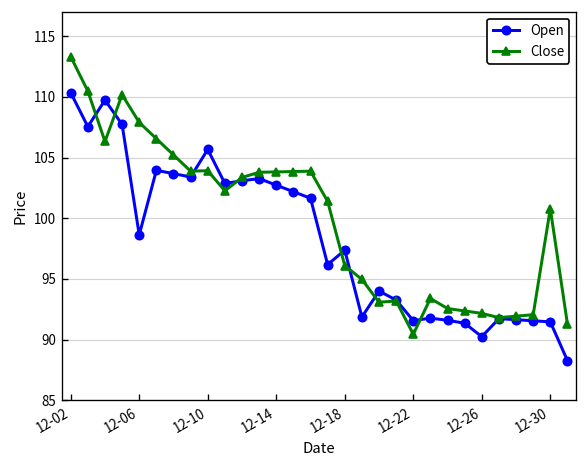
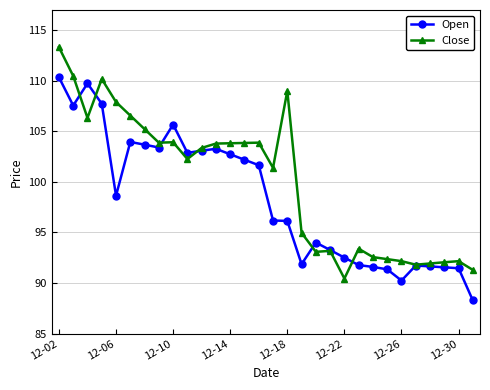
Open, 12-18: 97.4 -> 96.1
Close, 12-18: 96.1 -> 109.0
Open, 12-22: 91.6 -> 92.5
Close, 12-30: 100.8 -> 92.2
